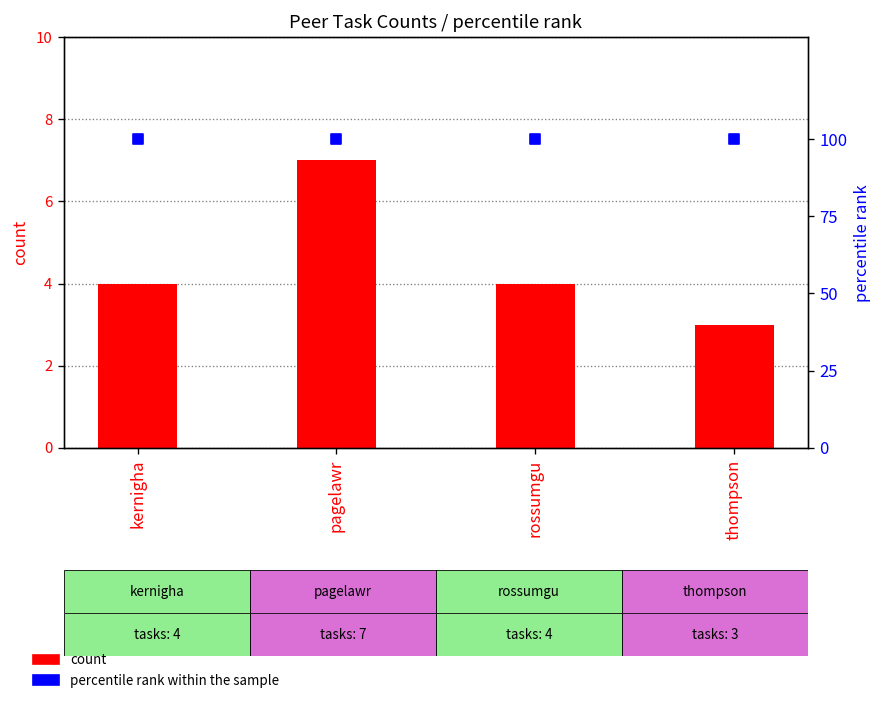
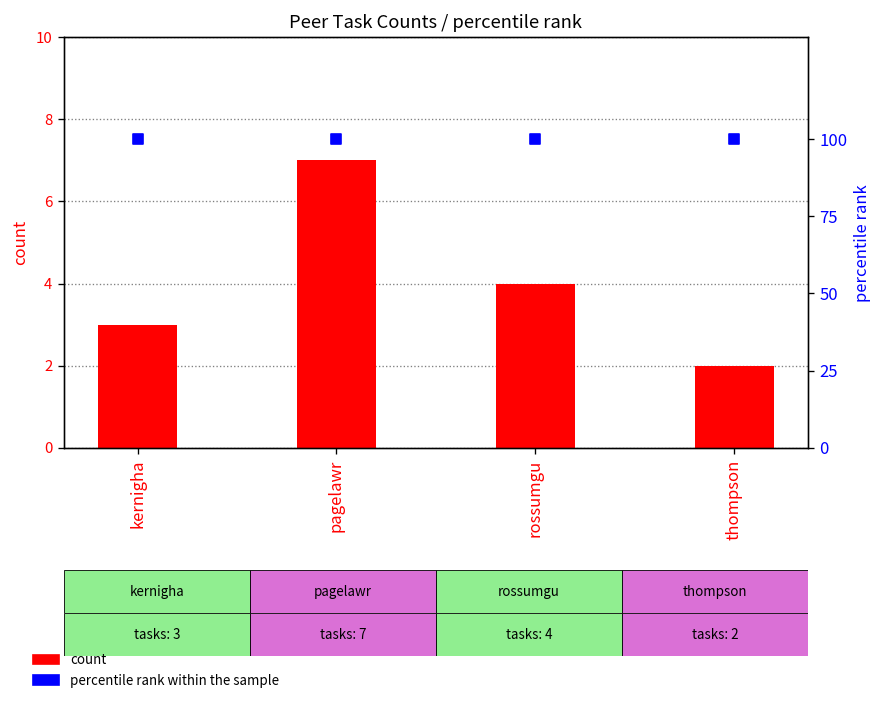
count, kernigha: 4 -> 3
count, thompson: 3 -> 2
